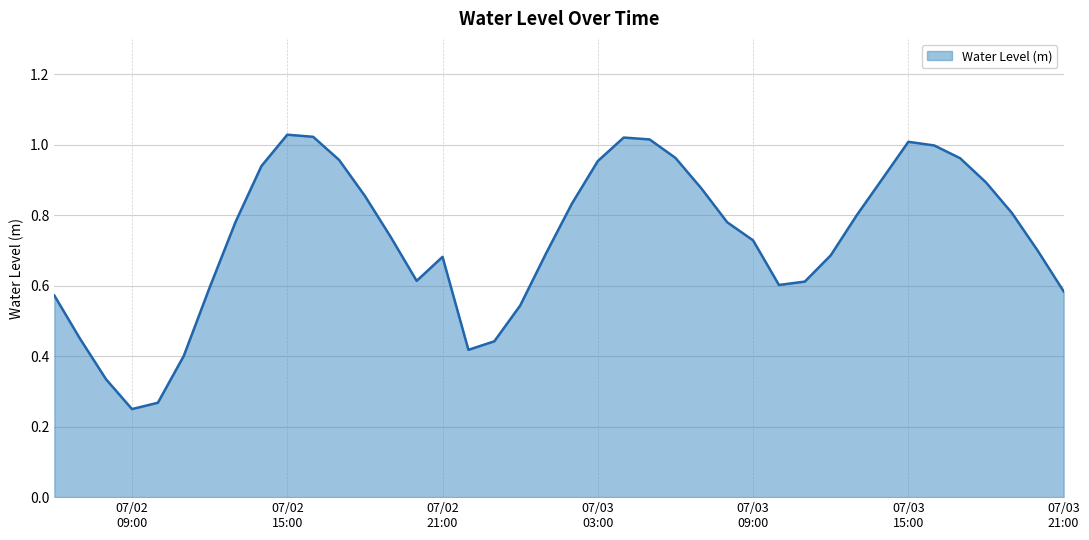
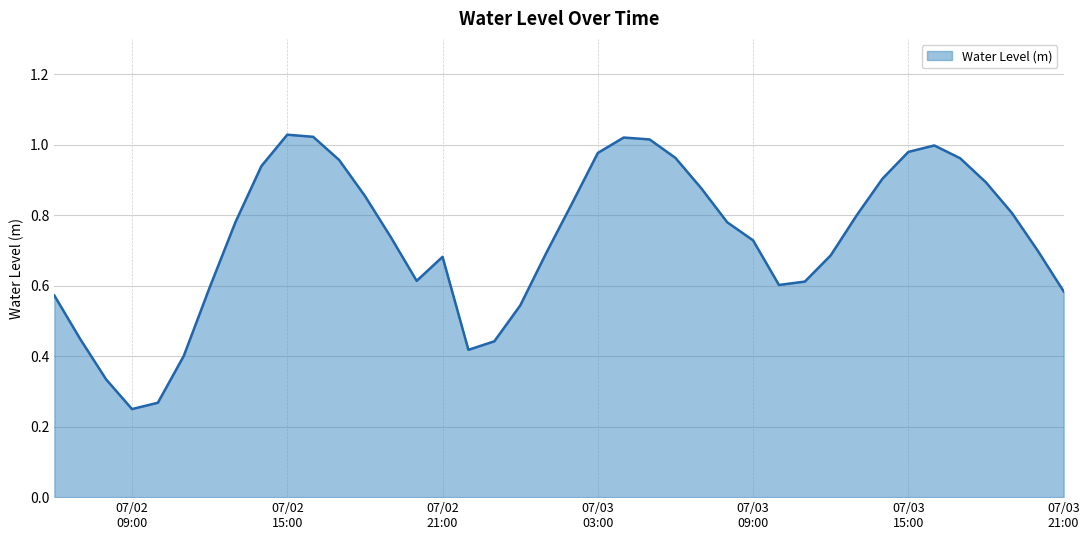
07/03 03:00: 0.95 -> 0.98
07/03 15:00: 1.01 -> 0.98
